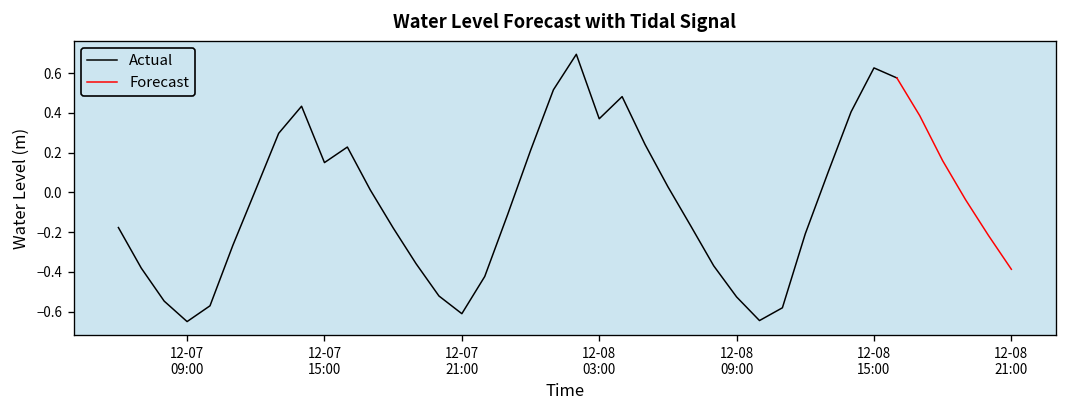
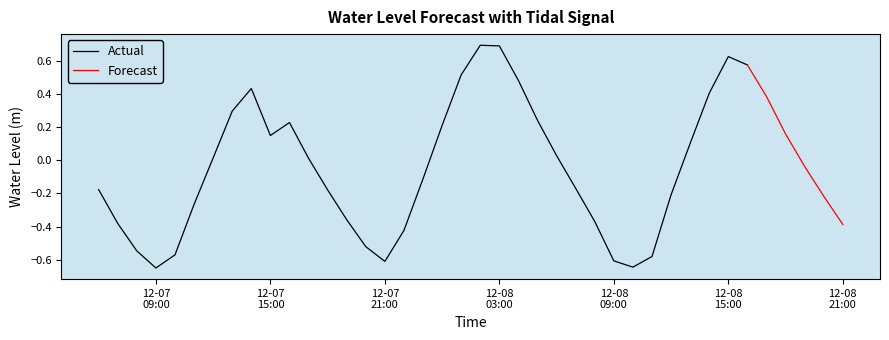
Actual, 12-08 03:00: 0.37 -> 0.69
Actual, 12-08 09:00: -0.53 -> -0.61
